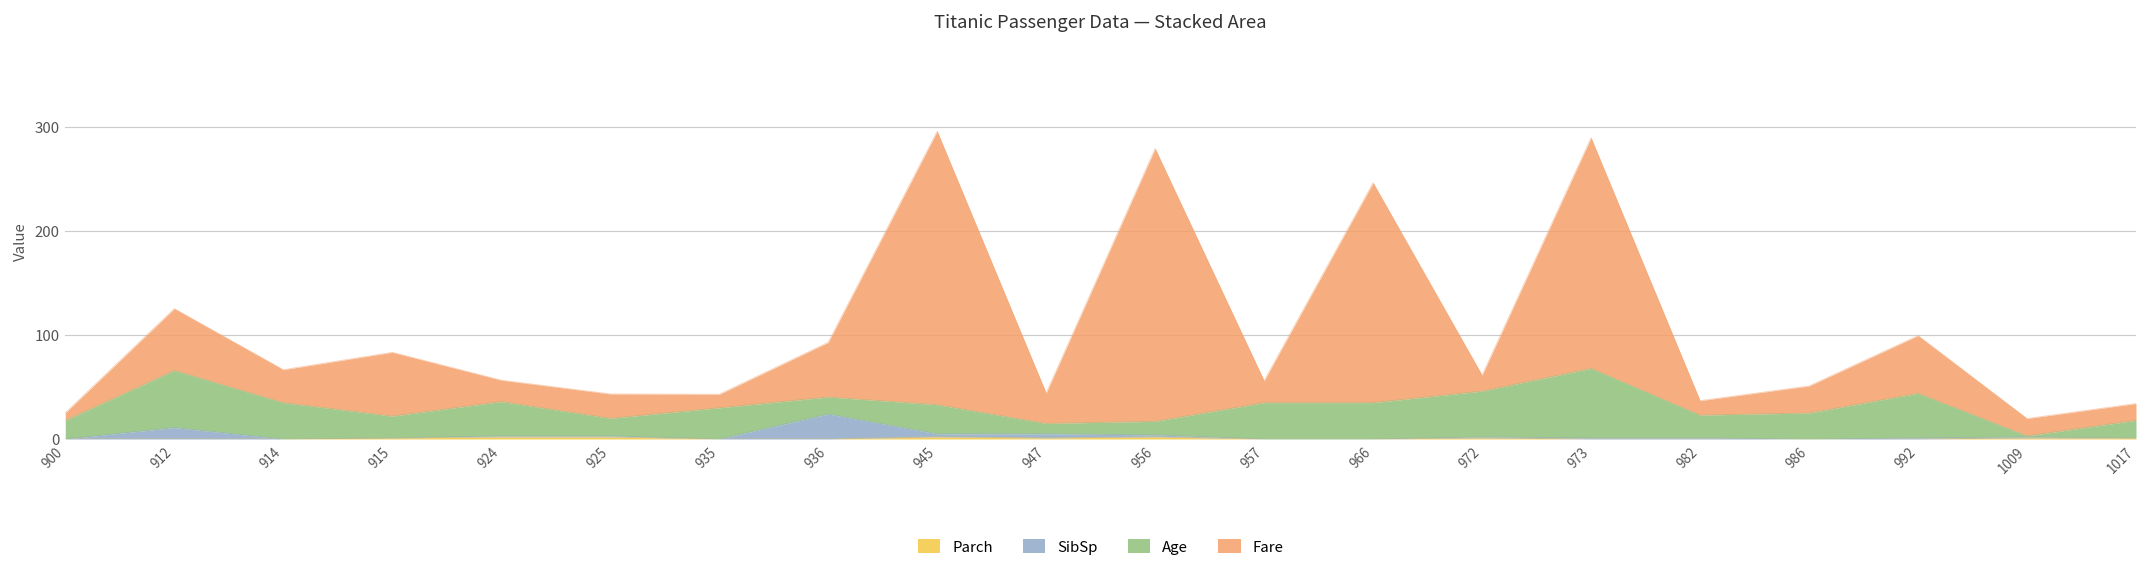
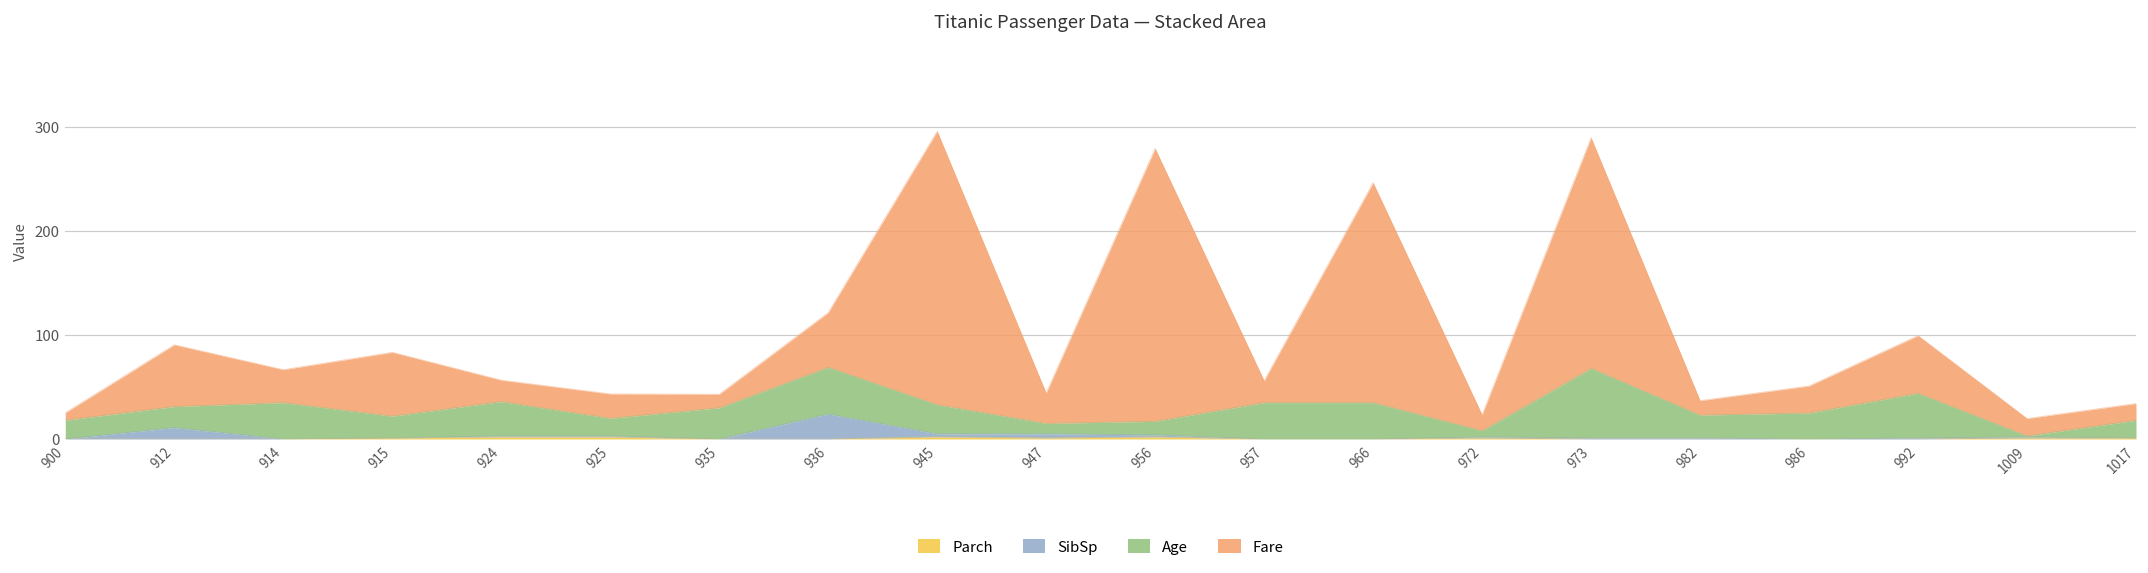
Age, 912: 60 -> 20
Age, 936: 20 -> 50
Age, 972: 40 -> 10
